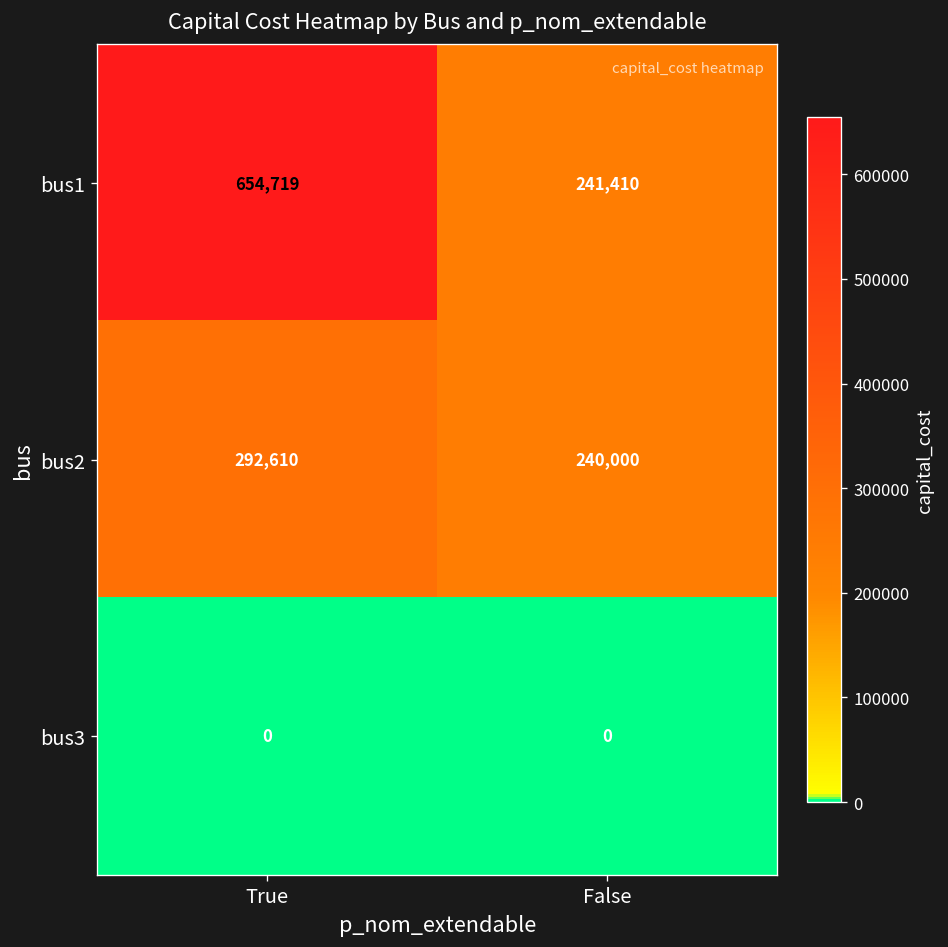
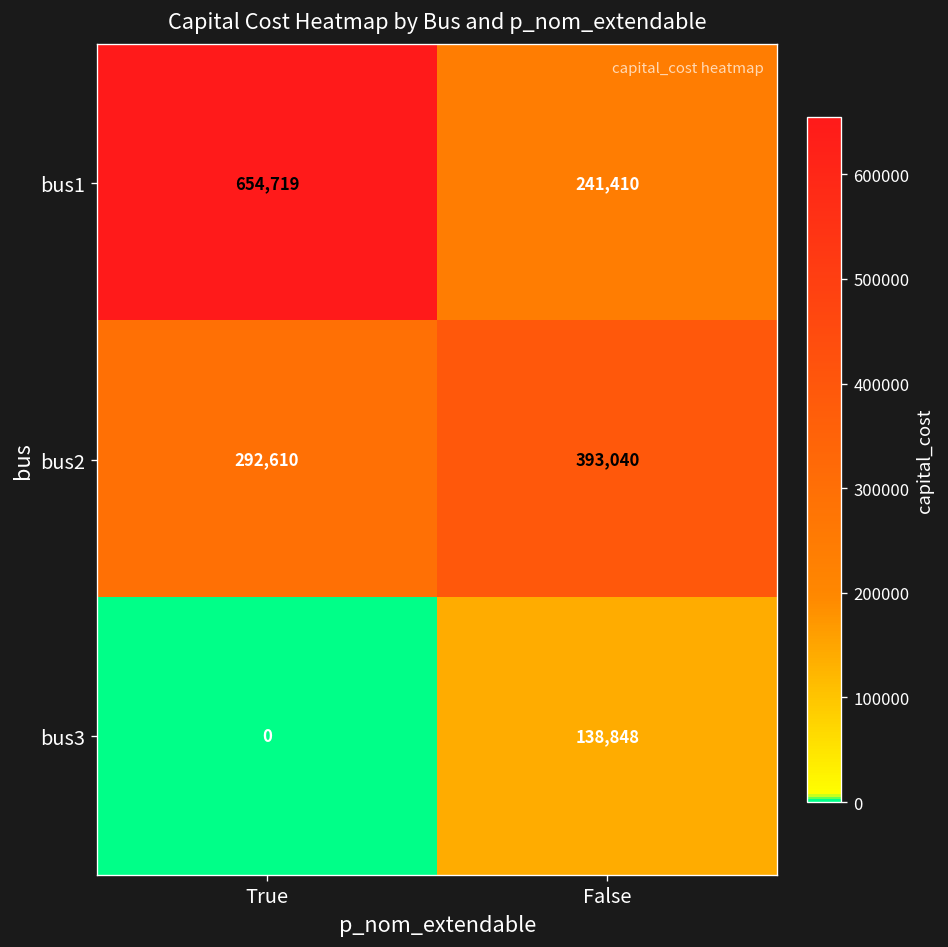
bus2, False: 240,000 -> 393,040
bus3, False: 0 -> 138,848
